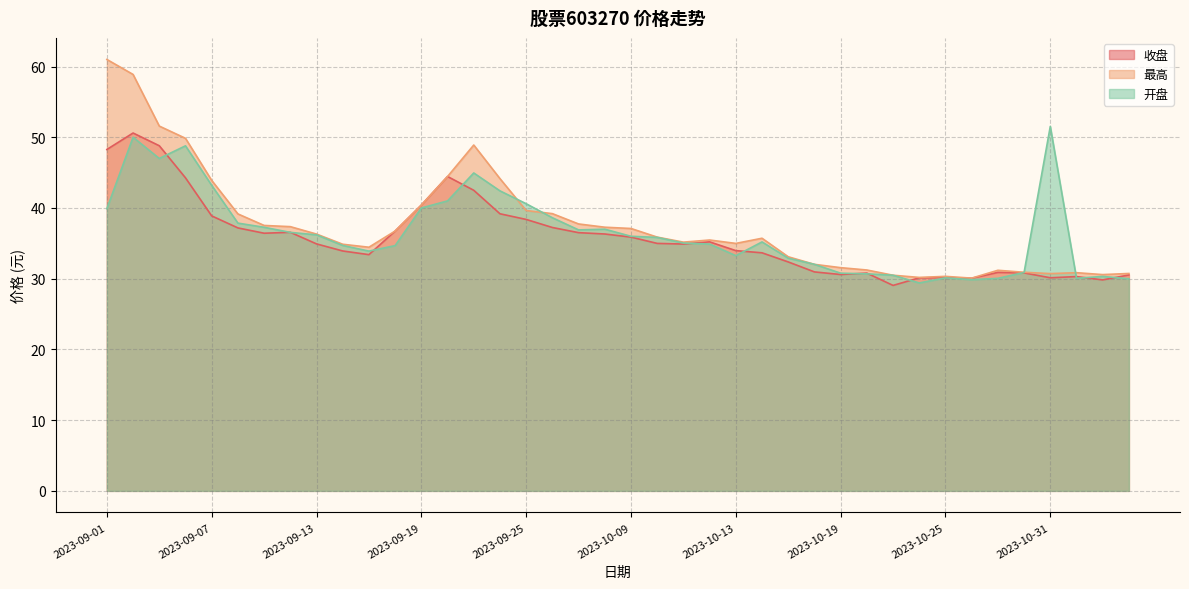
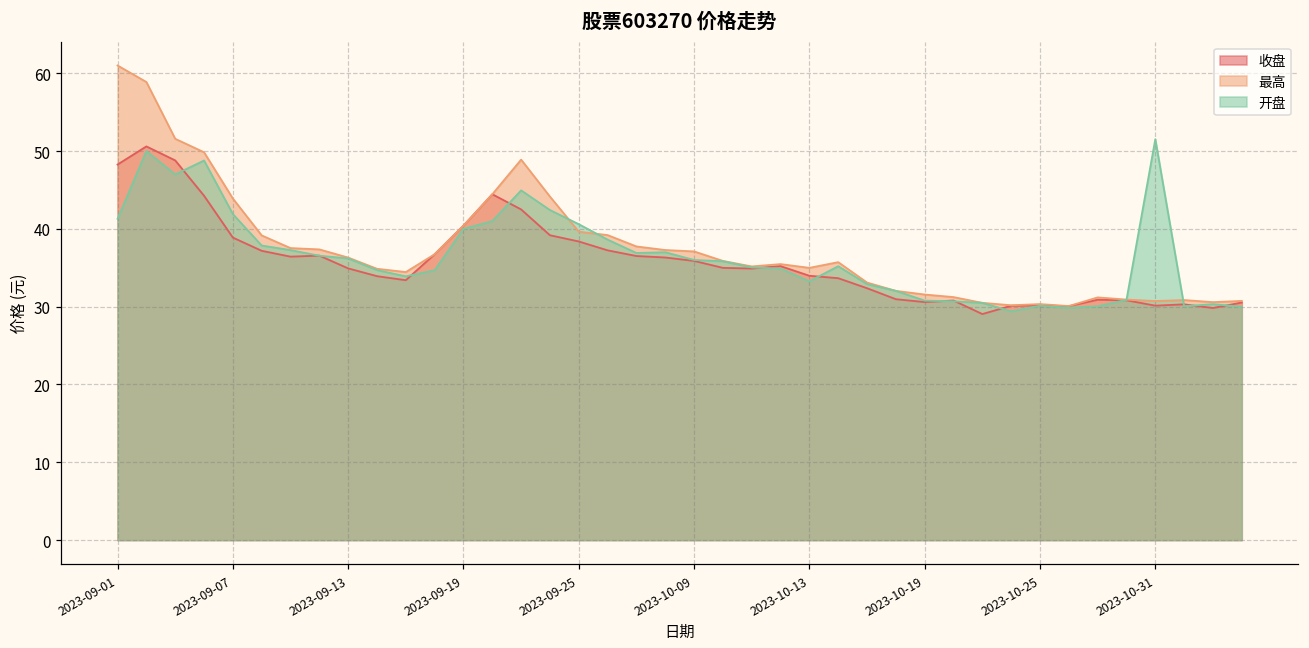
开盘, 2023-09-01: 40 -> 41
开盘, 2023-09-07: 43 -> 42
